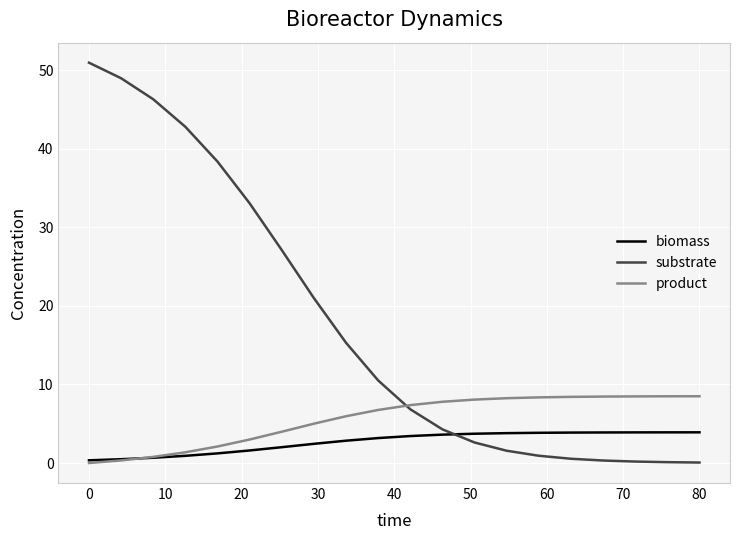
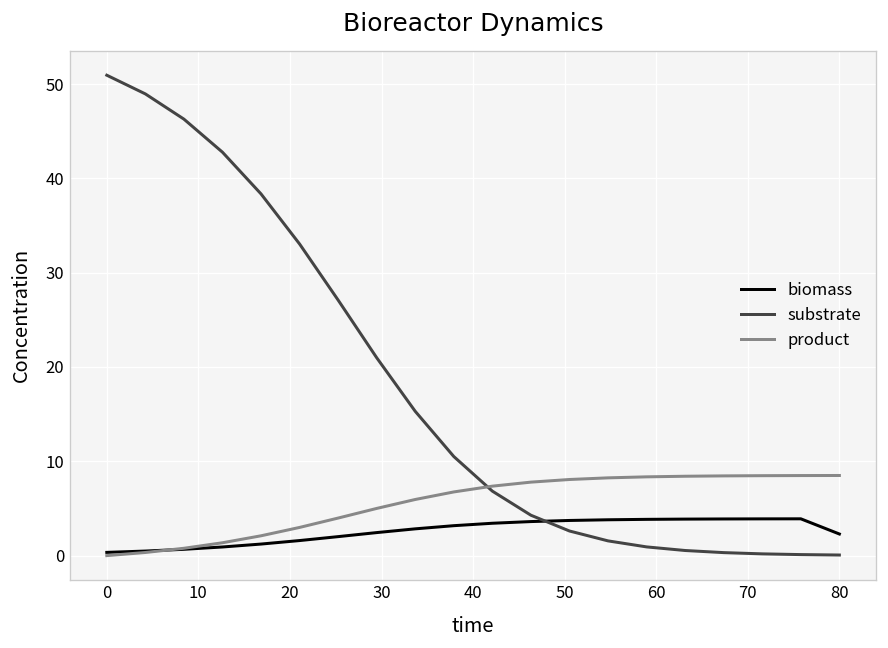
biomass, 80: 4 -> 2
